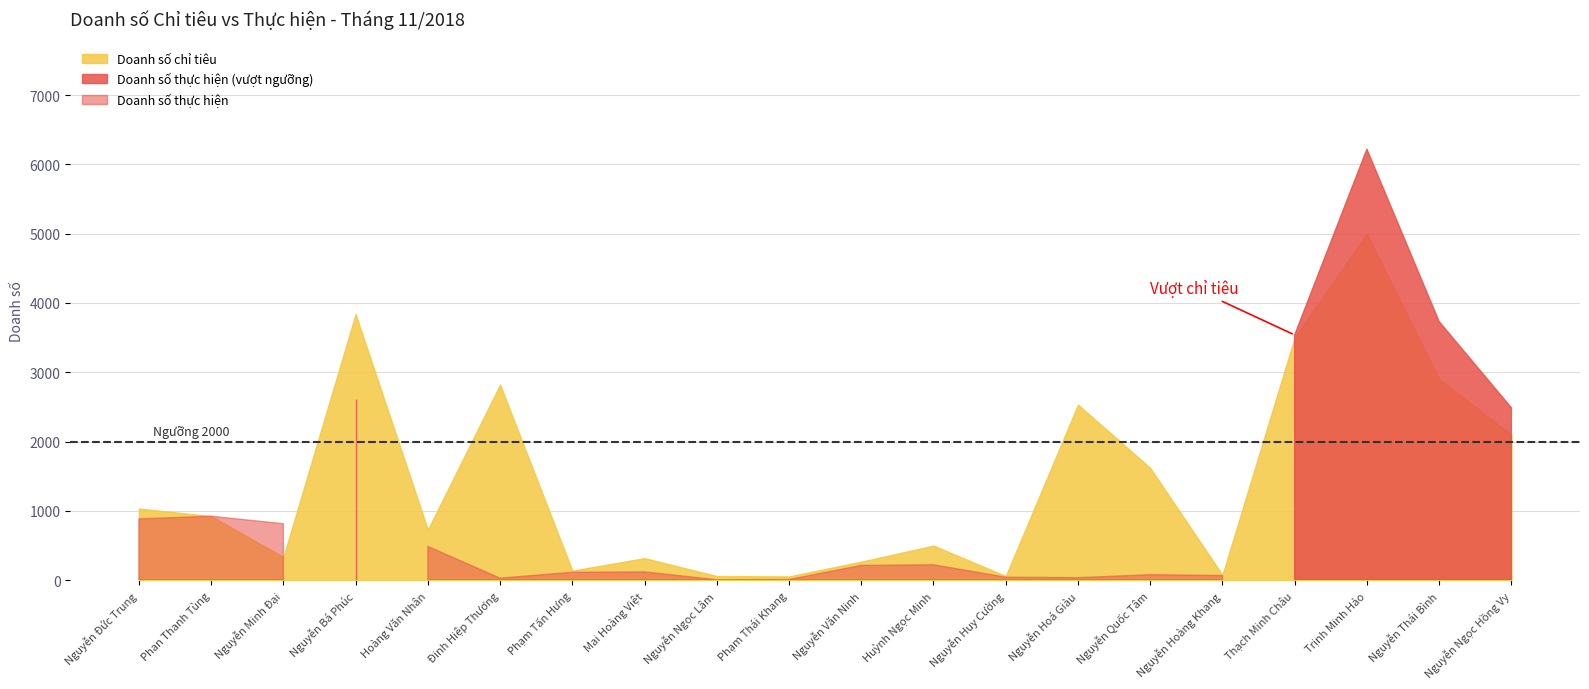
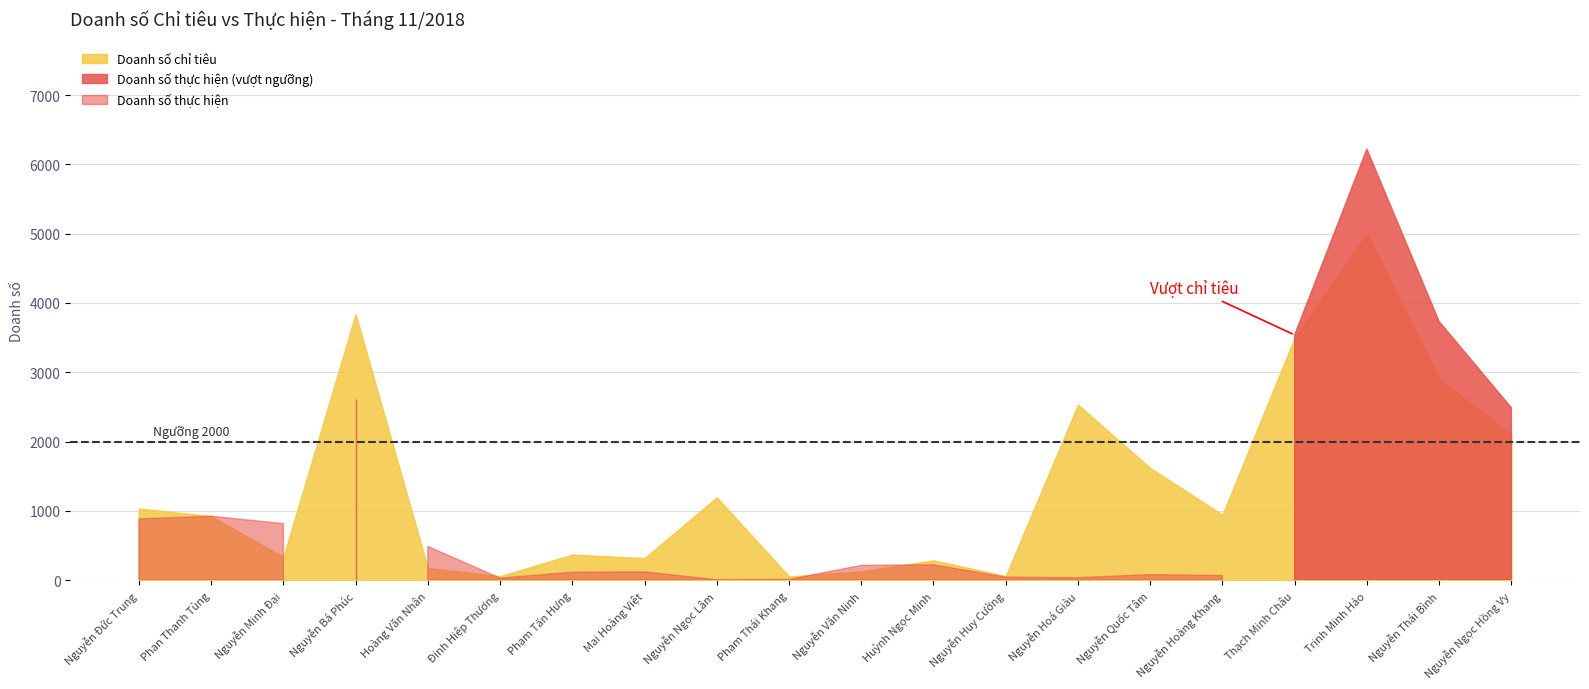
Hoàng Văn Nhân: 700 -> 200
Đinh Hiệp Thương: 2800 -> 100
Phạm Tấn Hưng: 100 -> 400
Nguyễn Ngọc Lâm: 100 -> 1200
Nguyễn Văn Ninh: 300 -> 100
Huỳnh Ngọc Minh: 500 -> 300
Nguyễn Hoàng Khang: 100 -> 900
